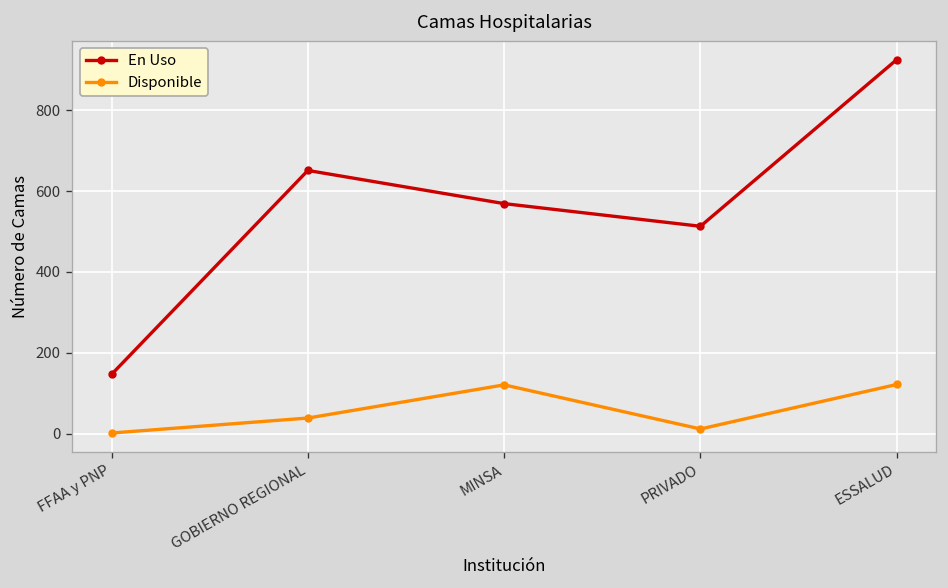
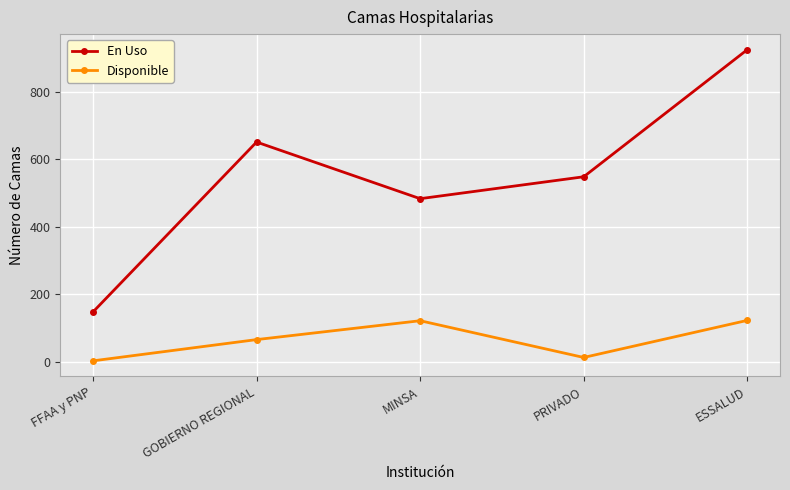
Disponible, GOBIERNO REGIONAL: 40 -> 70
En Uso, MINSA: 570 -> 480
En Uso, PRIVADO: 510 -> 550
